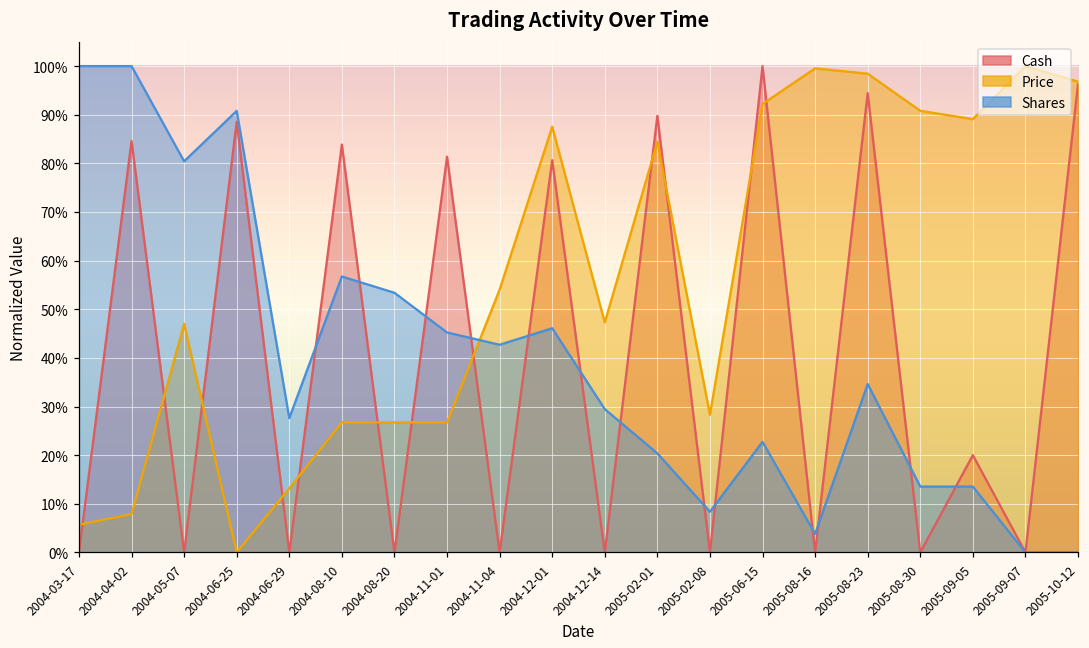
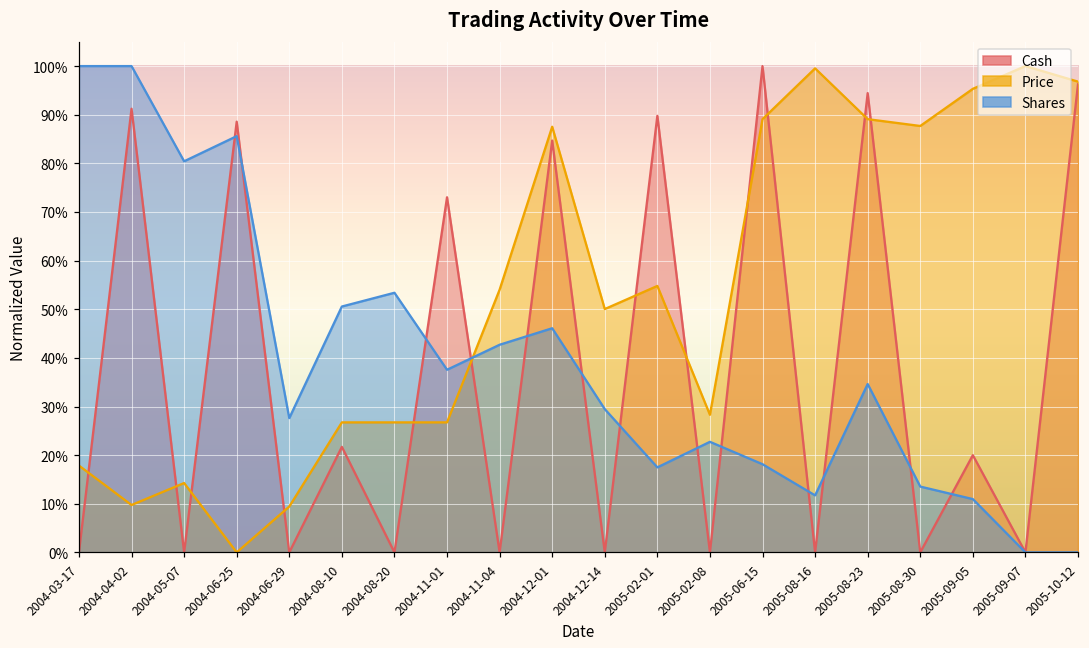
Price, 2004-03-17: 6% -> 18%
Cash, 2004-04-02: 85% -> 91%
Price, 2004-04-02: 8% -> 10%
Price, 2004-05-07: 47% -> 14%
Shares, 2004-06-25: 91% -> 86%
Price, 2004-06-29: 13% -> 9%
Cash, 2004-08-10: 84% -> 22%
Shares, 2004-08-10: 57% -> 51%
Cash, 2004-11-01: 81% -> 73%
Shares, 2004-11-01: 45% -> 38%
Cash, 2004-12-01: 81% -> 85%
Price, 2004-12-14: 47% -> 50%
Price, 2005-02-01: 84% -> 55%
Shares, 2005-02-01: 20% -> 17%
Shares, 2005-02-08: 8% -> 23%
Price, 2005-06-15: 92% -> 89%
Shares, 2005-06-15: 23% -> 18%
Shares, 2005-08-16: 4% -> 12%
Price, 2005-08-23: 98% -> 89%
Price, 2005-08-30: 91% -> 88%
Price, 2005-09-05: 89% -> 95%
Shares, 2005-09-05: 14% -> 11%
